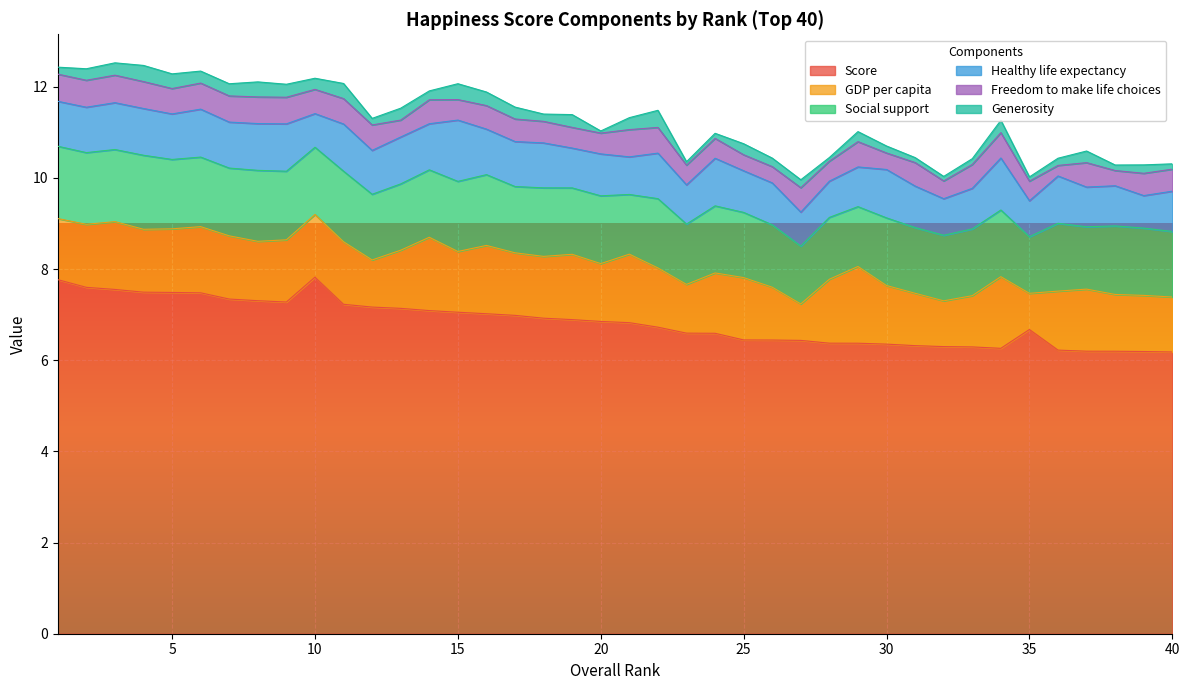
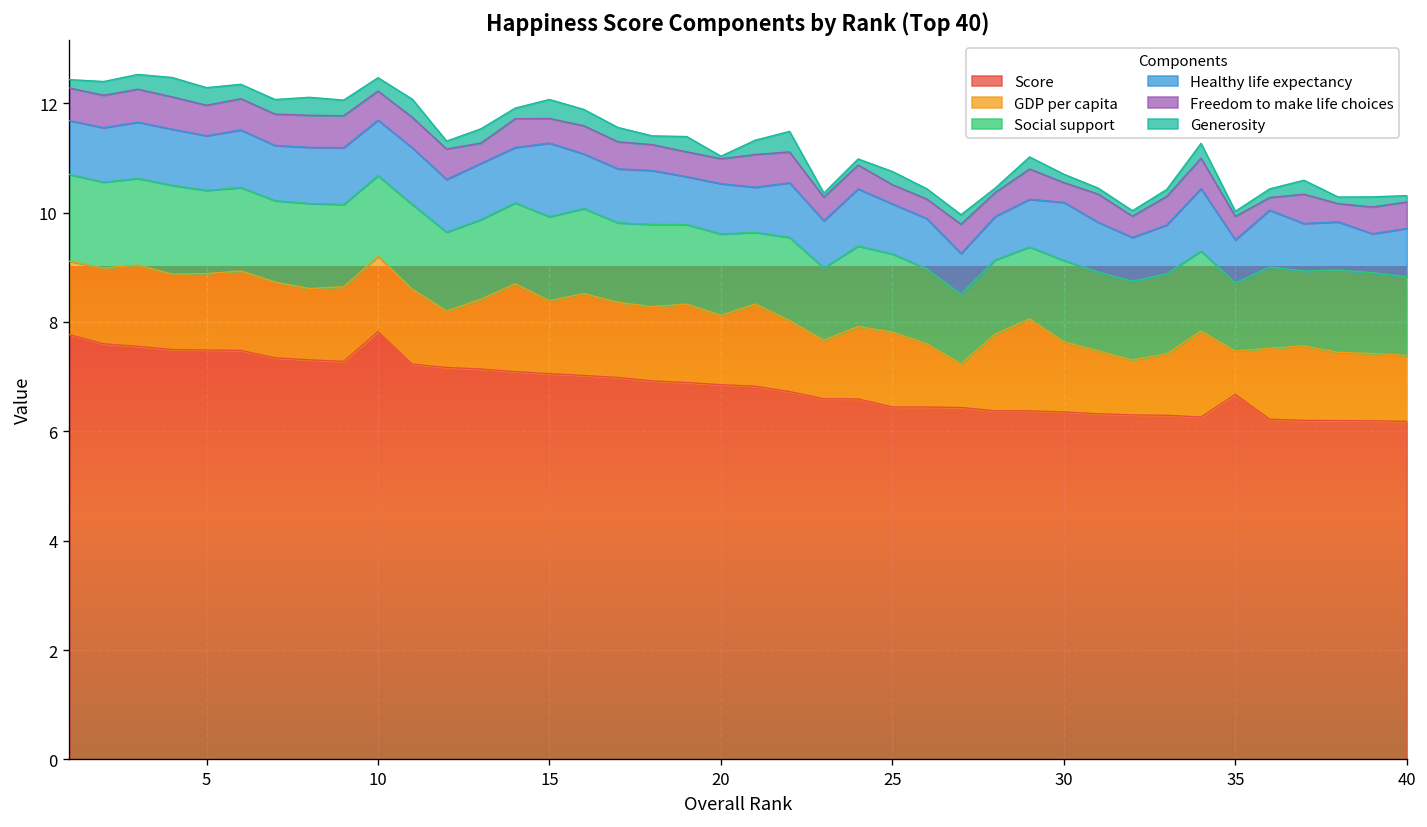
Healthy life expectancy, 10: 0.7 -> 1.0
